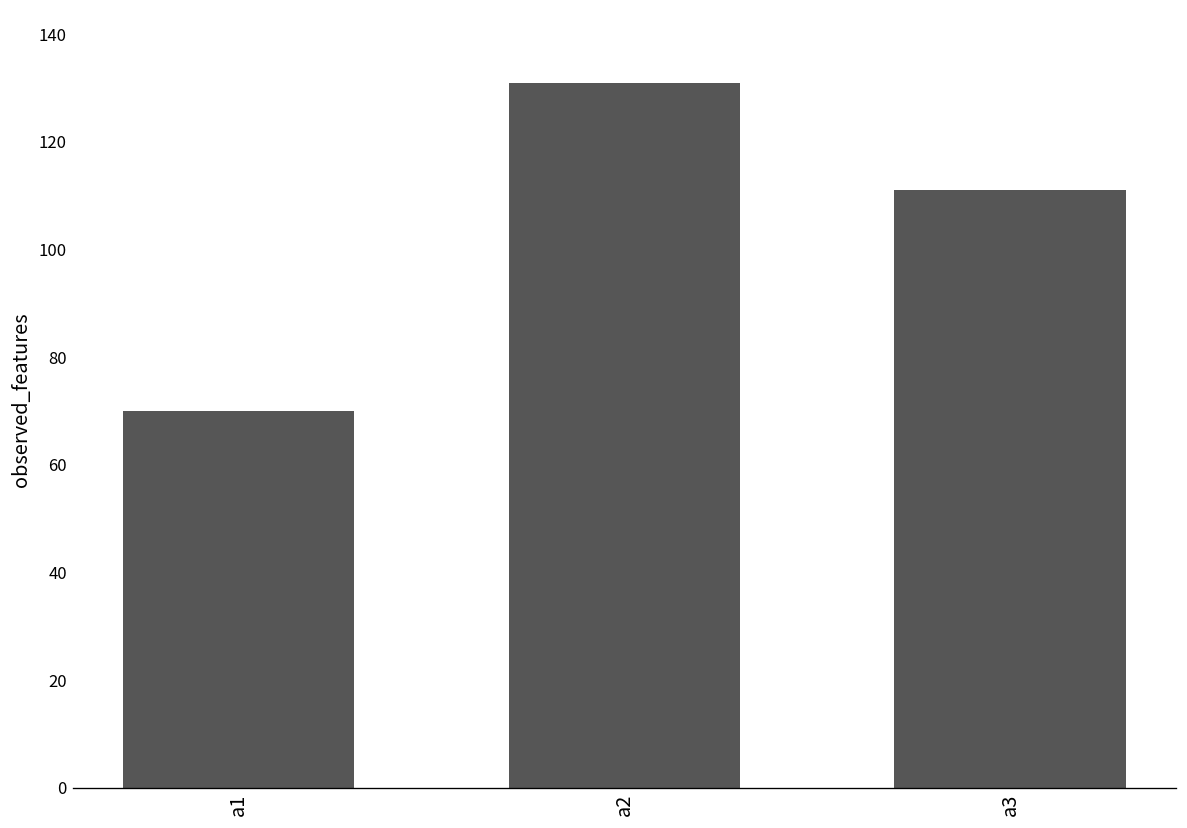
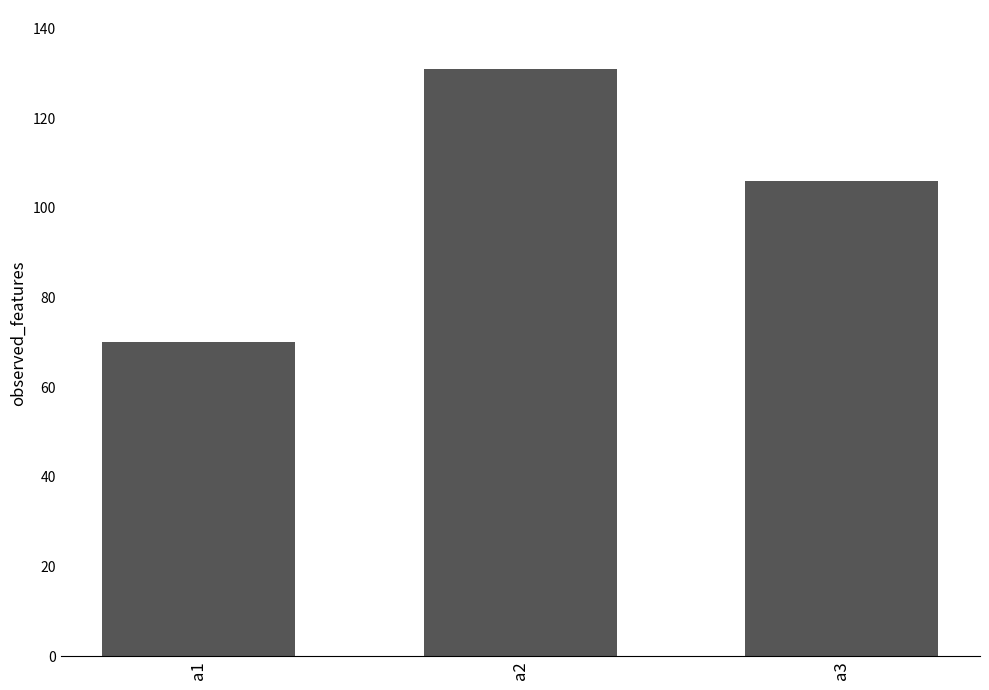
a3: 111 -> 106
